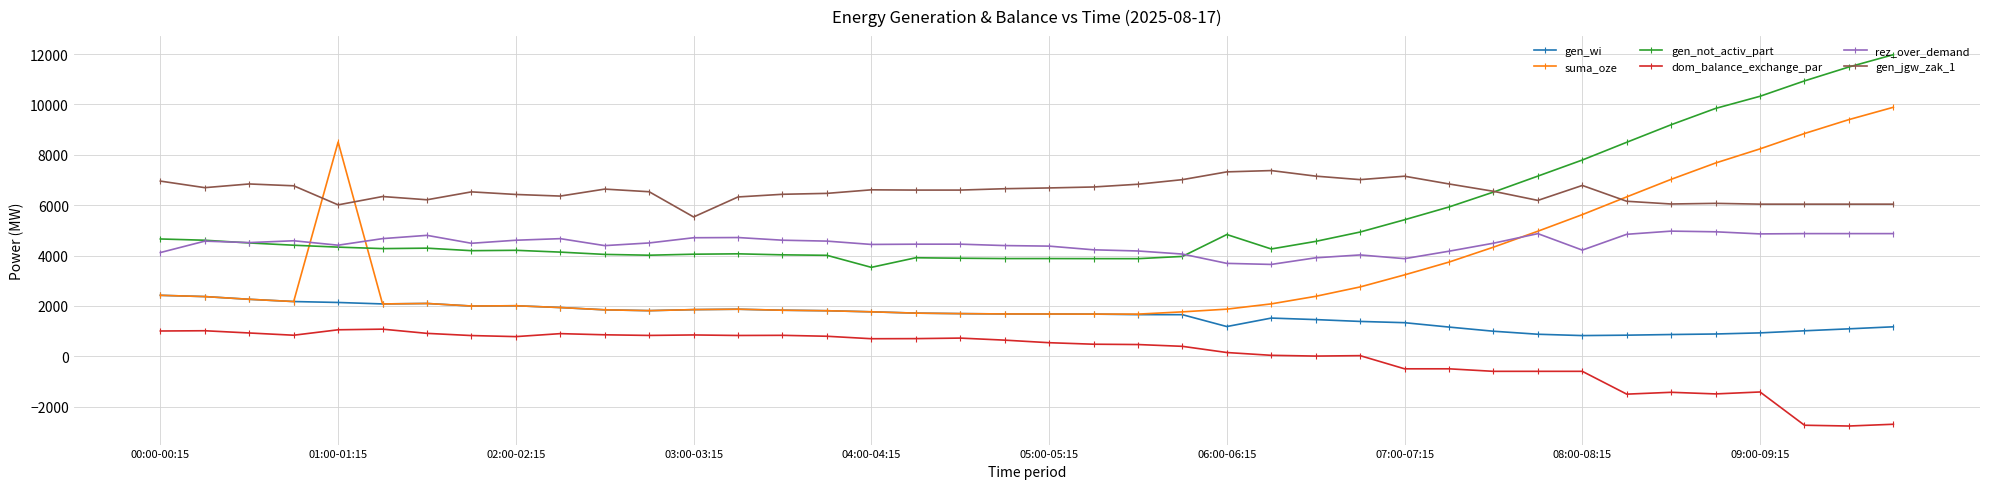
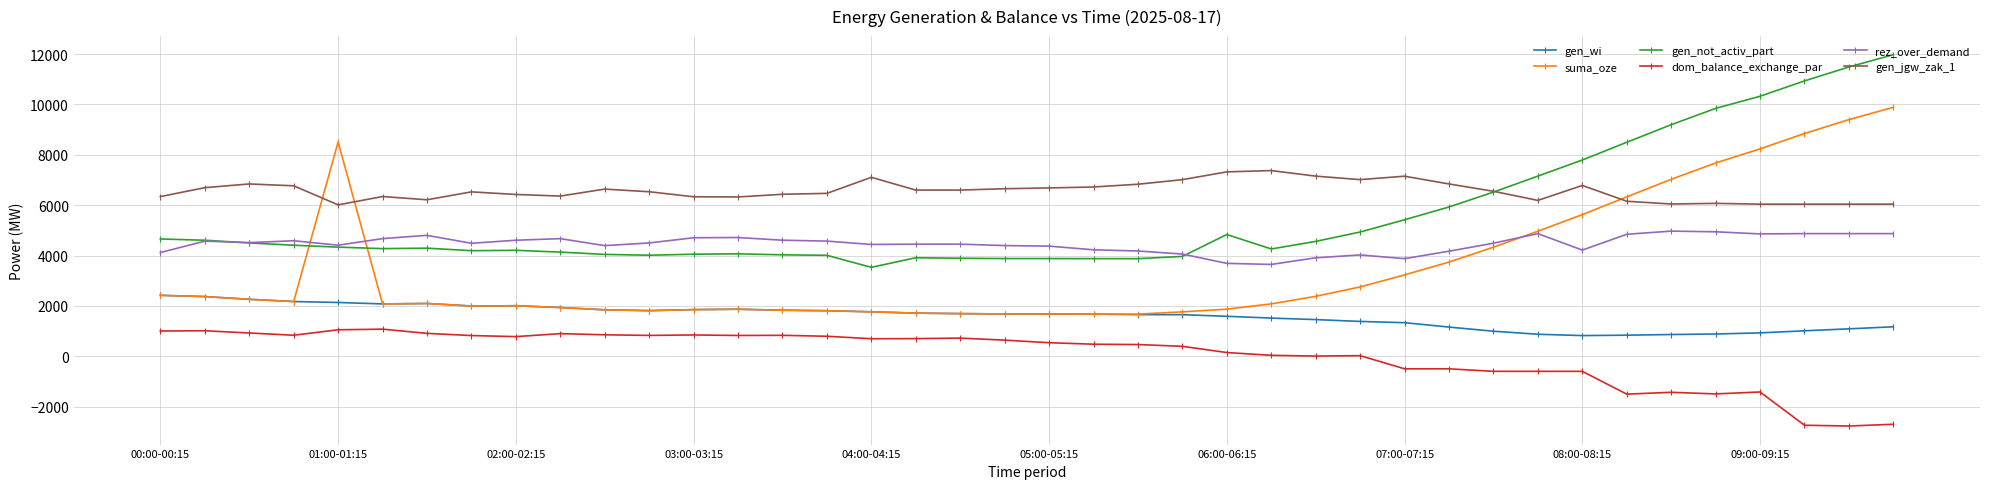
gen_jgw_zak_1, 00:00-00:15: 7000 -> 6300
gen_jgw_zak_1, 03:00-03:15: 5500 -> 6300
gen_jgw_zak_1, 04:00-04:15: 6600 -> 7100
gen_wi, 06:00-06:15: 1200 -> 1600
